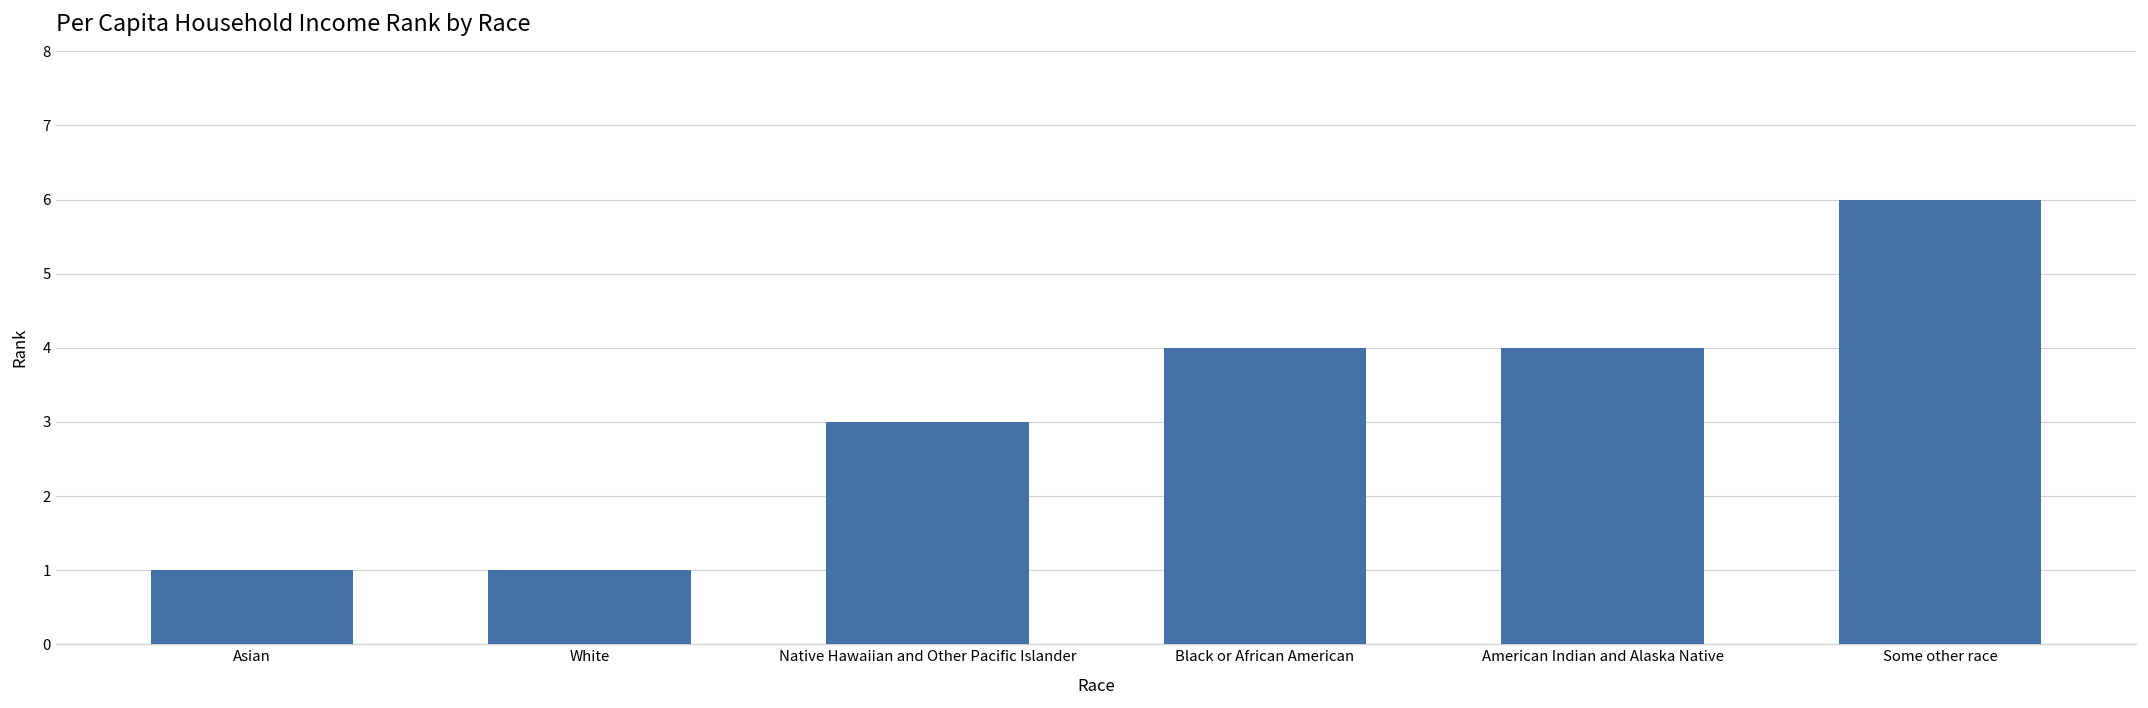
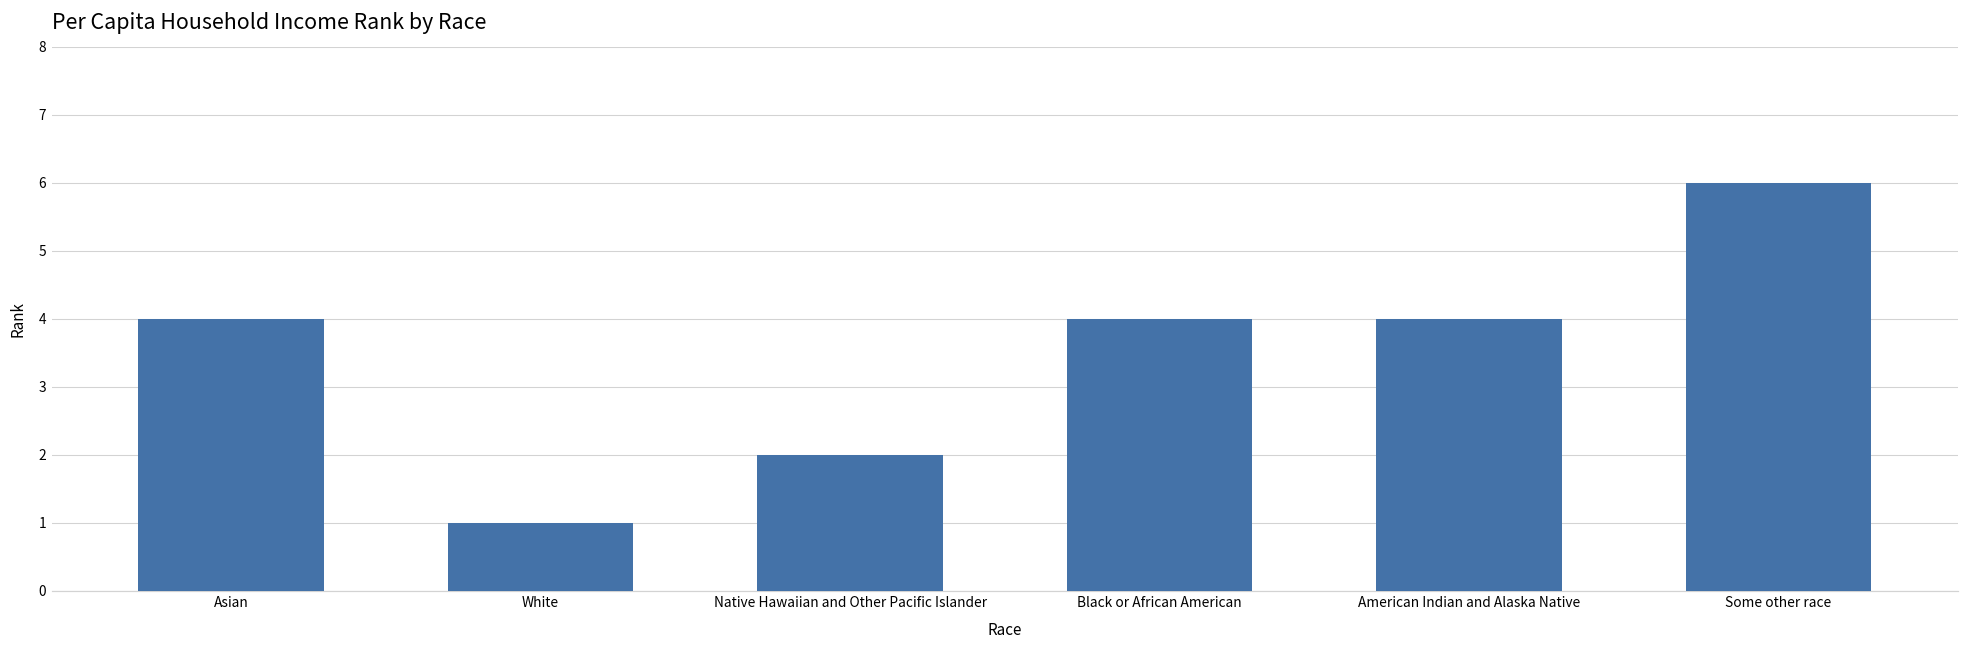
Asian: 1 -> 4
Native Hawaiian and Other Pacific Islander: 3 -> 2
